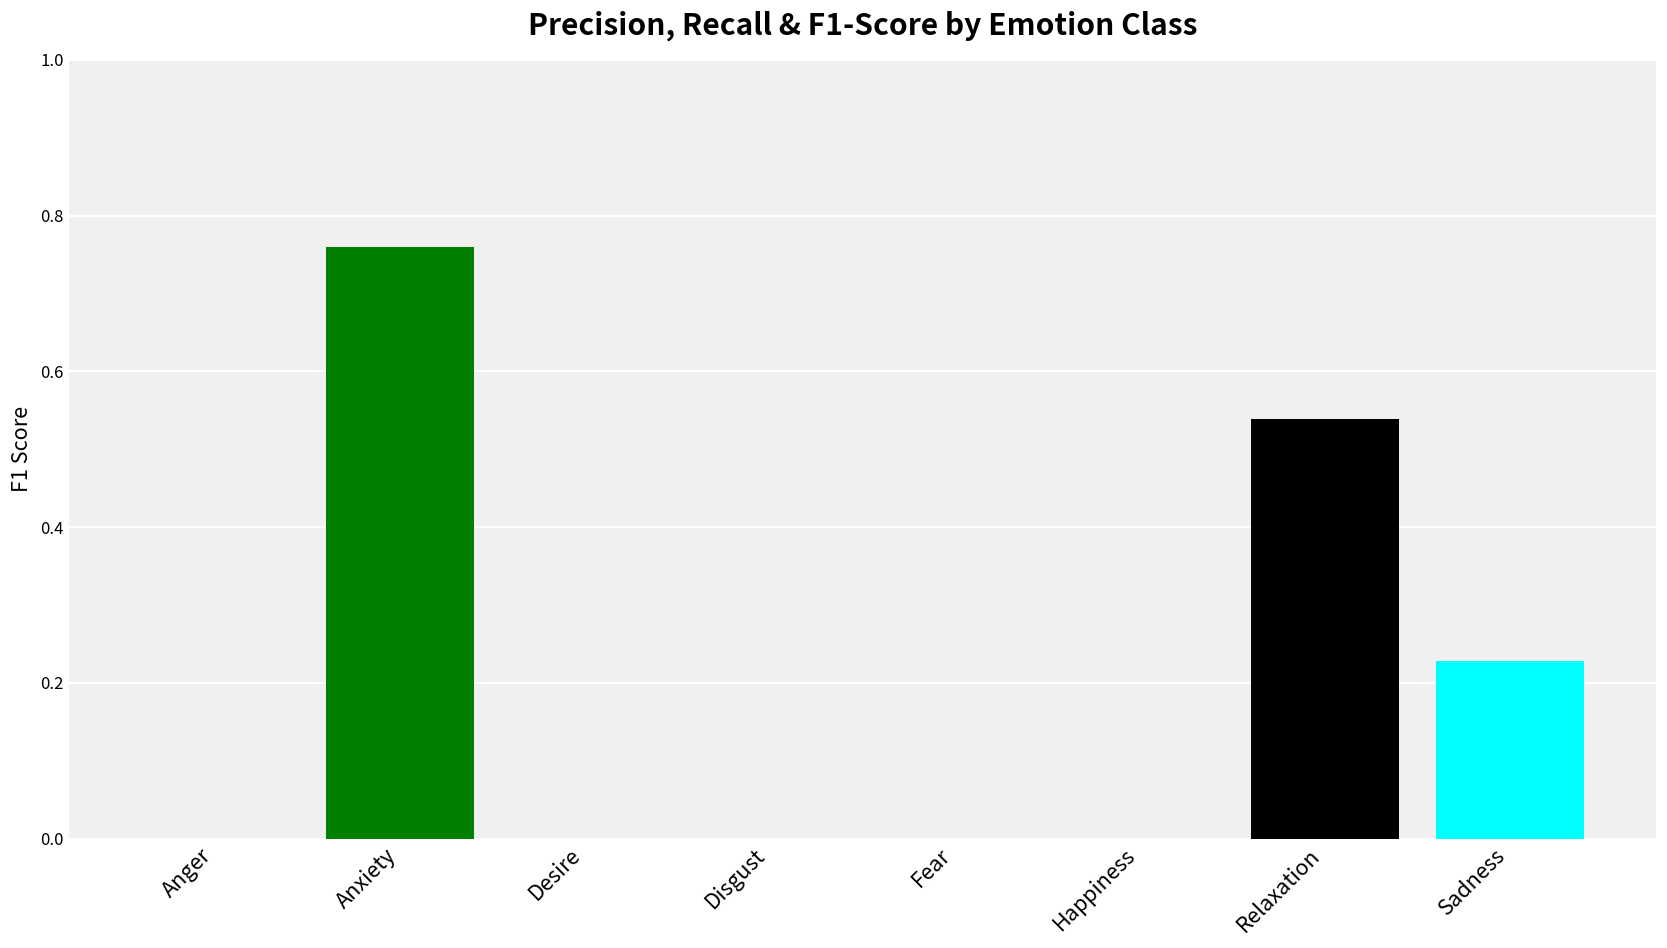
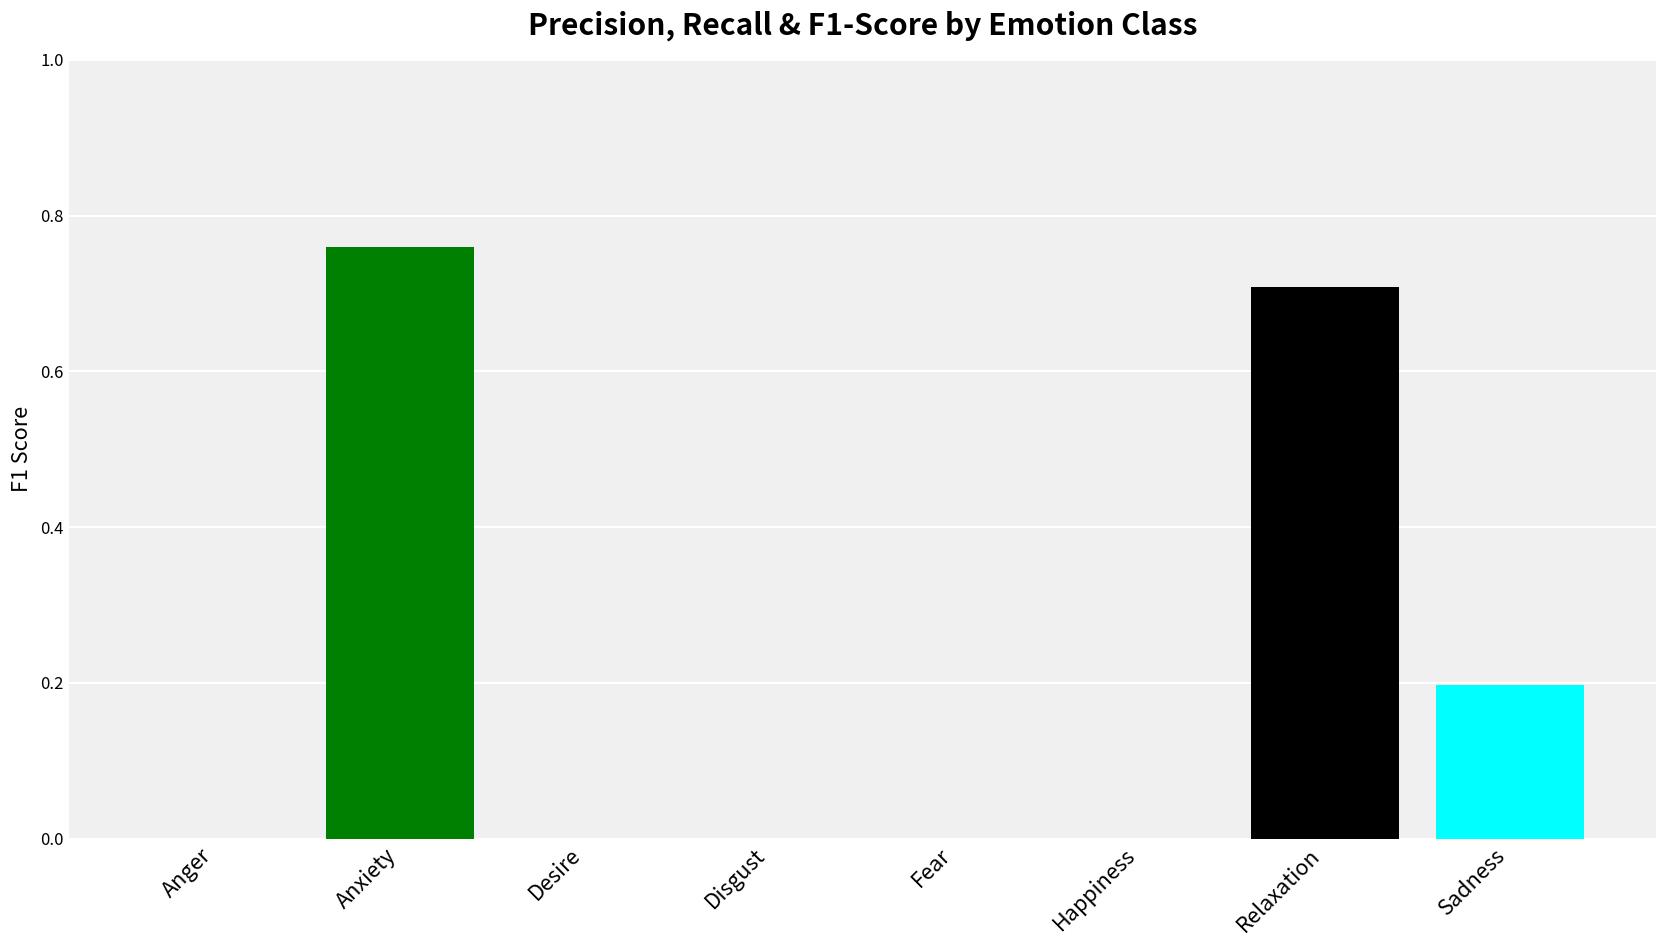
Relaxation: 0.54 -> 0.71
Sadness: 0.23 -> 0.20
